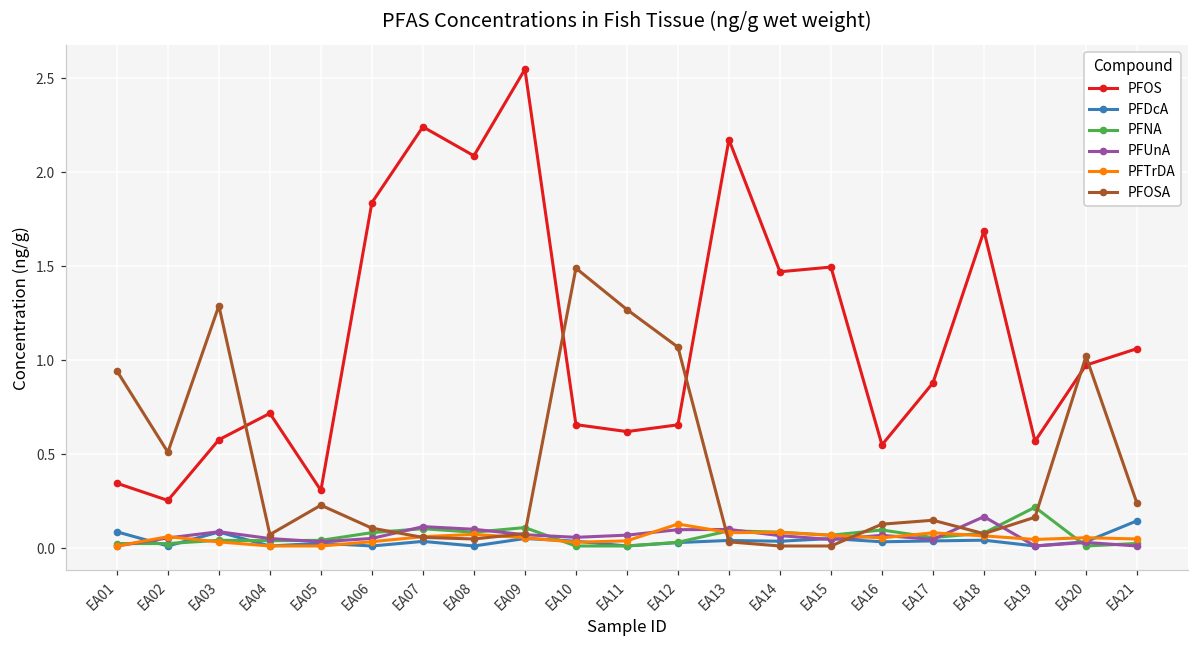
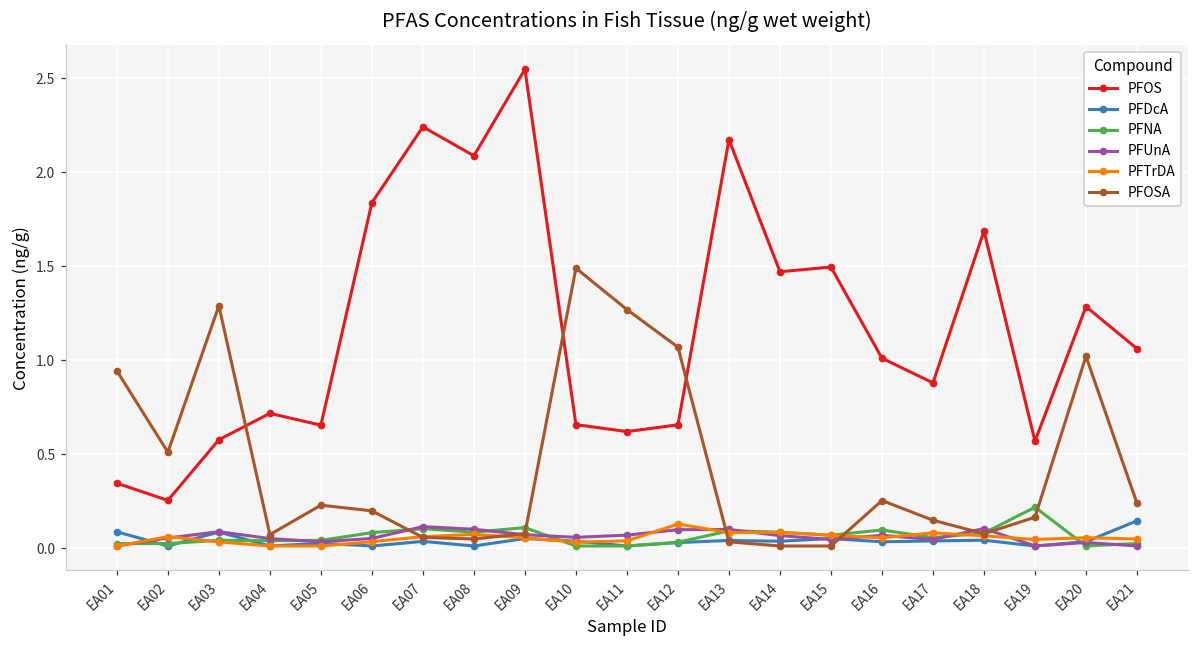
PFOS, EA05: 0.31 -> 0.65
PFOSA, EA06: 0.11 -> 0.20
PFOS, EA16: 0.55 -> 1.01
PFOSA, EA16: 0.13 -> 0.25
PFUnA, EA18: 0.17 -> 0.11
PFOS, EA20: 0.97 -> 1.29
